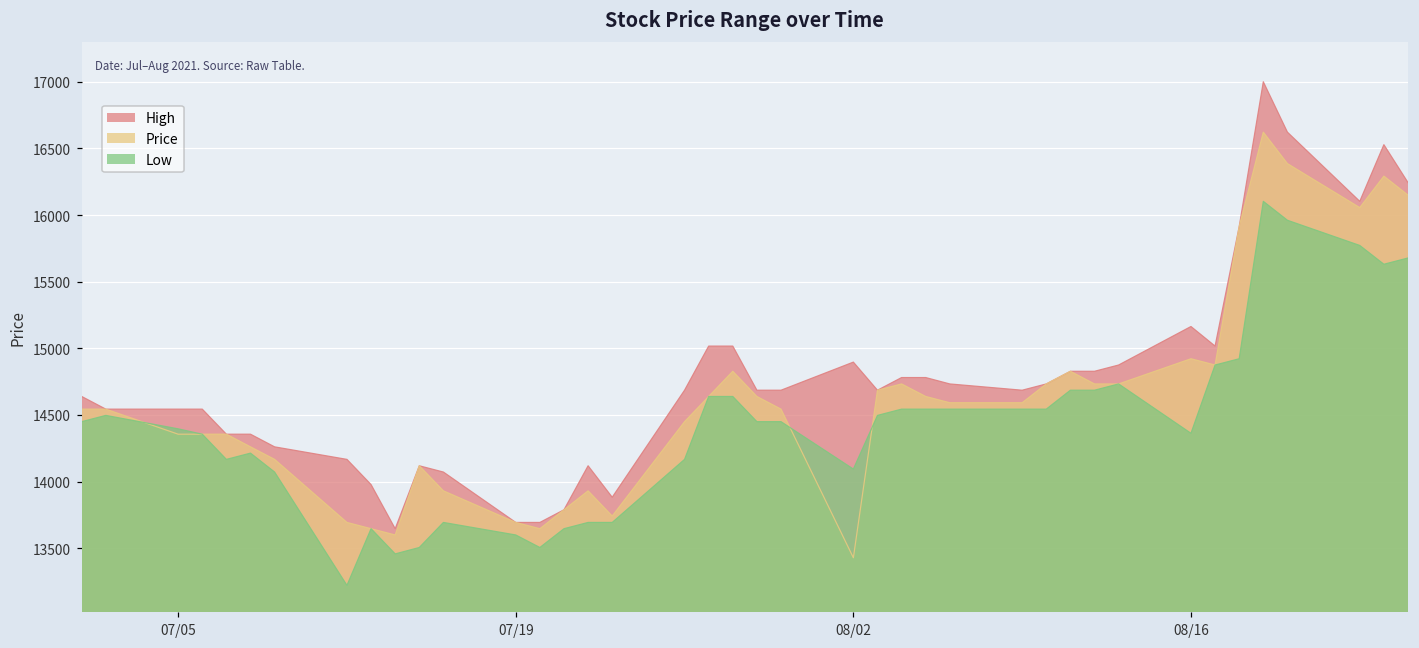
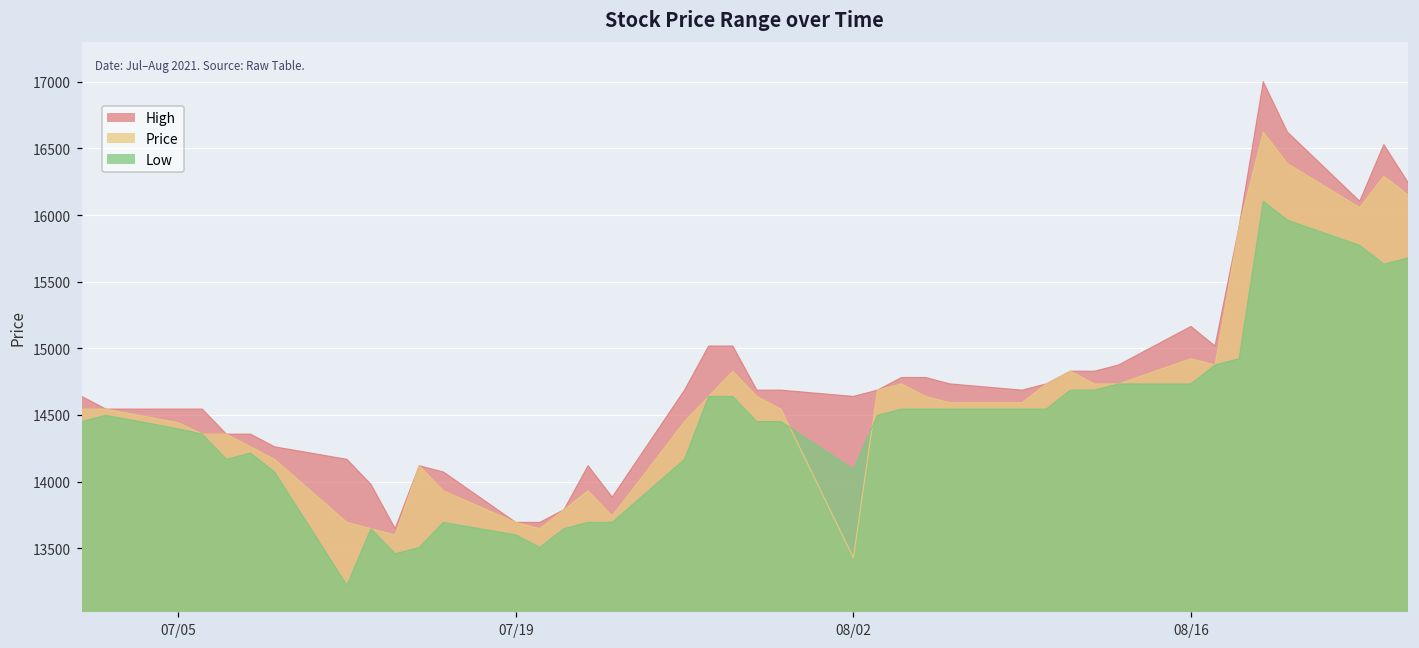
Price, 07/05: 14360 -> 14440
High, 08/02: 14900 -> 14640
Low, 08/16: 14360 -> 14730
